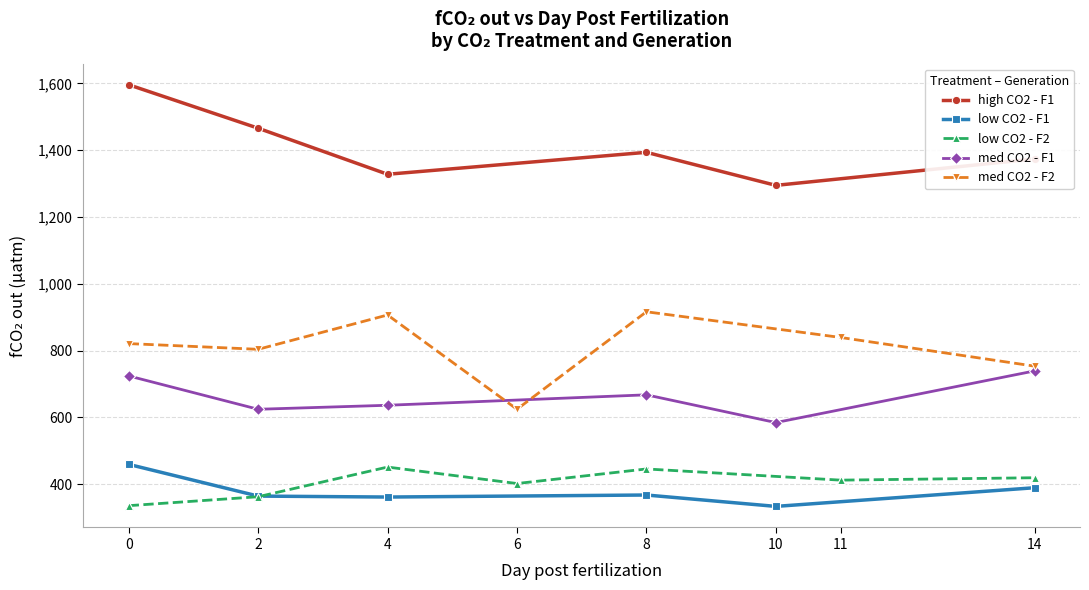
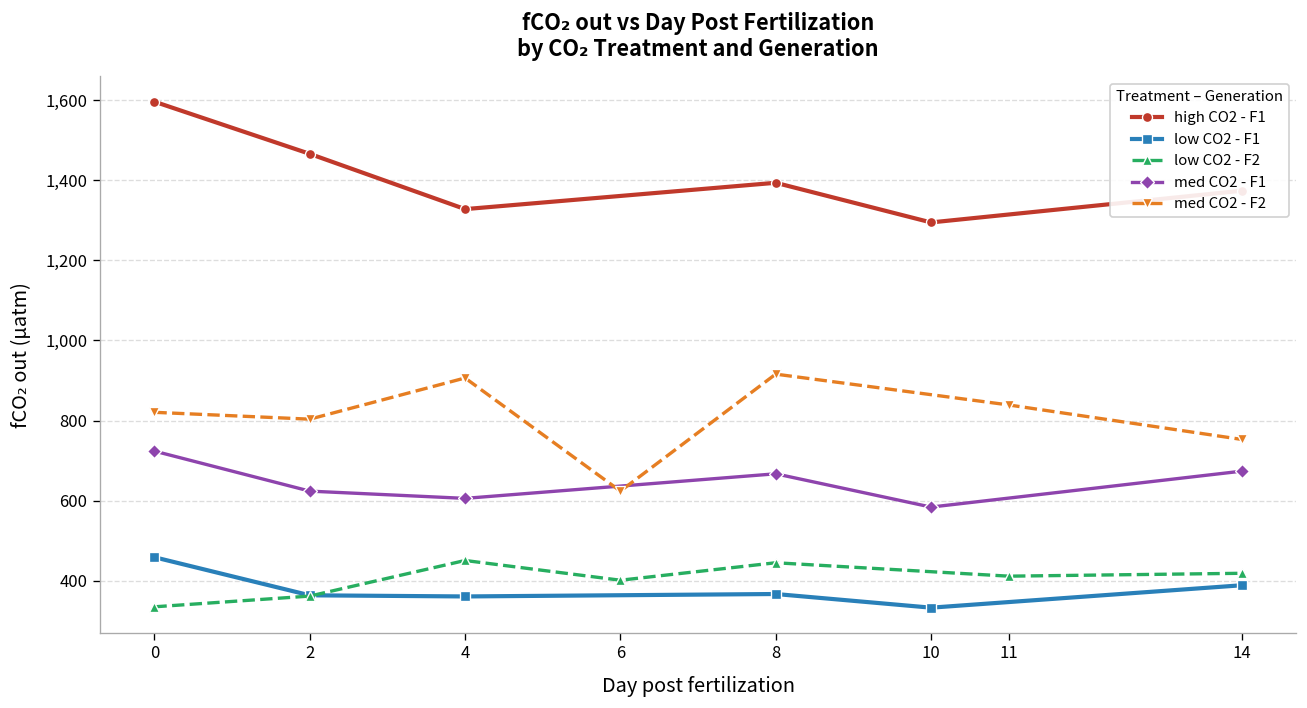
med CO2 - F1, 4: 640 -> 610
med CO2 - F1, 14: 740 -> 670
